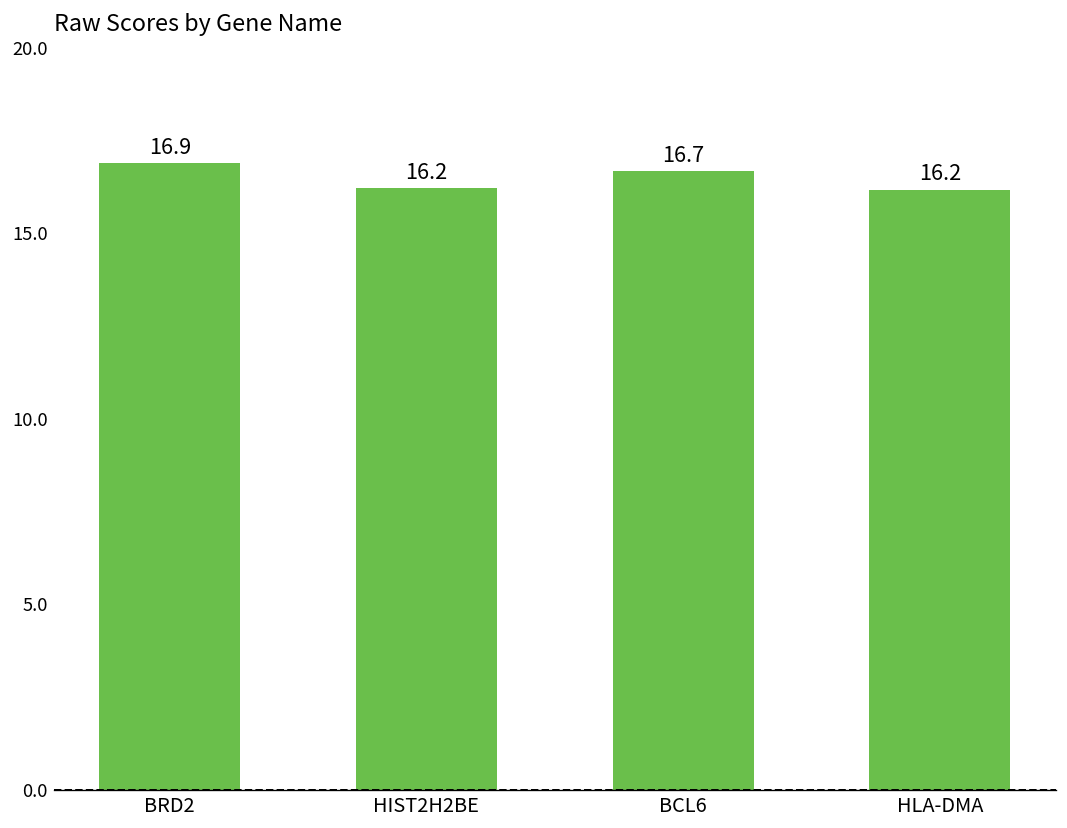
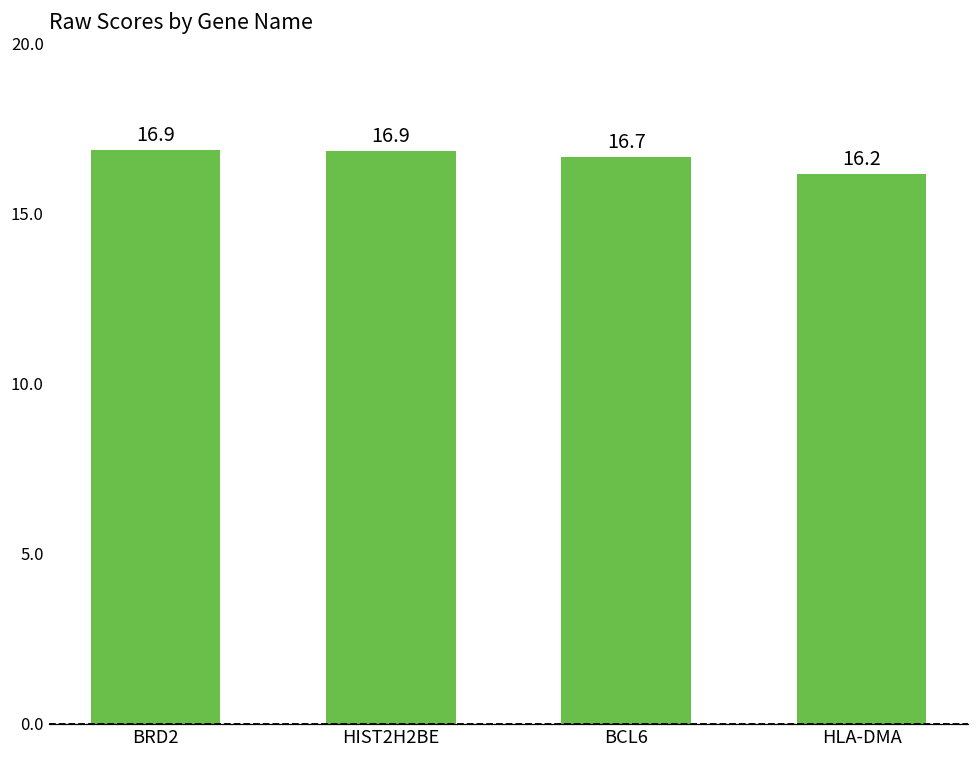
HIST2H2BE: 16.2 -> 16.9
